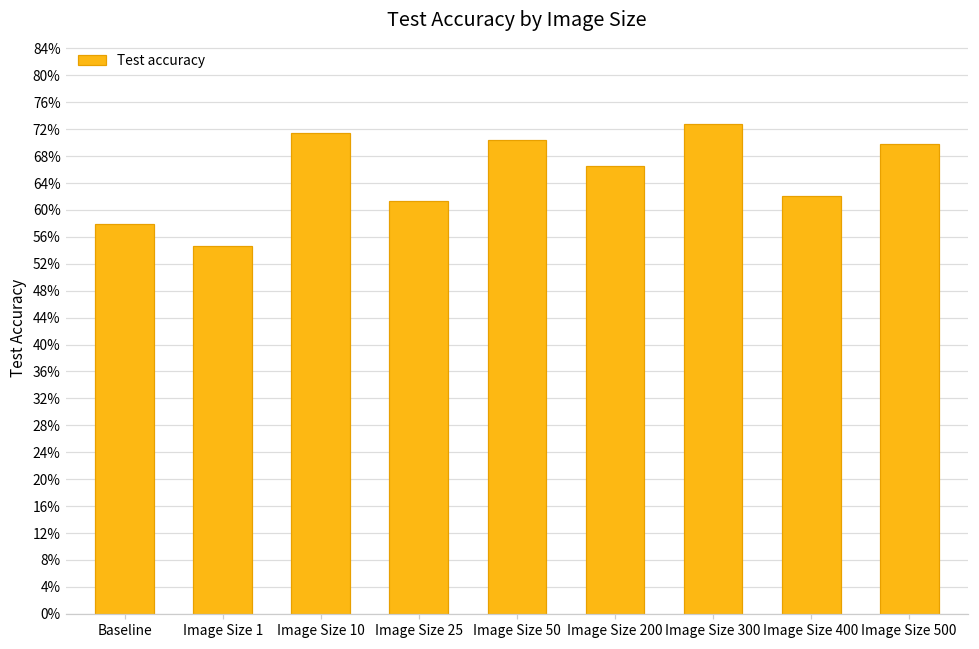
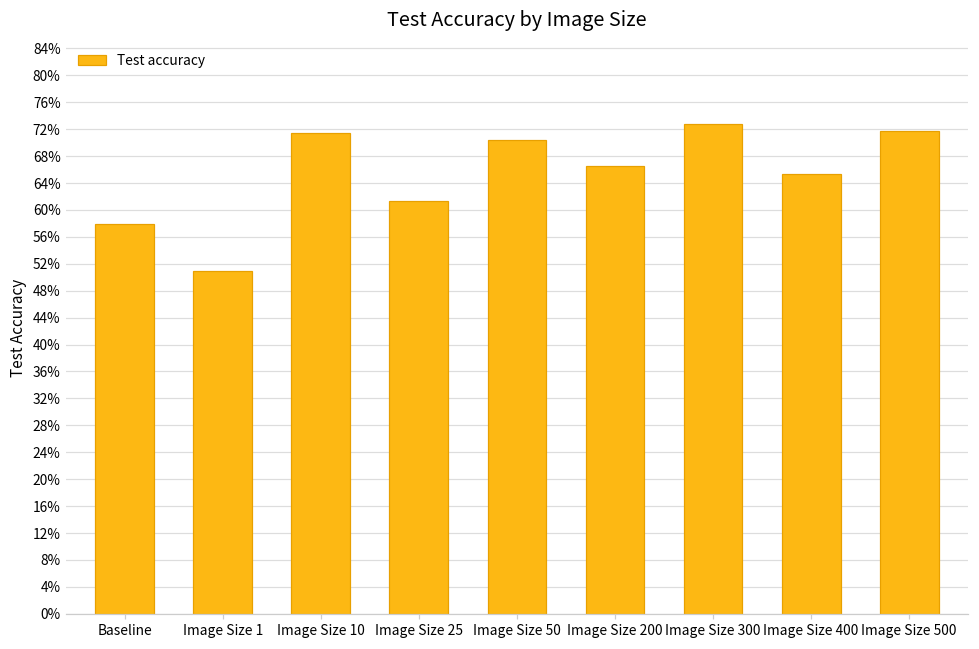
Image Size 1: 55% -> 51%
Image Size 400: 62% -> 65%
Image Size 500: 70% -> 72%
